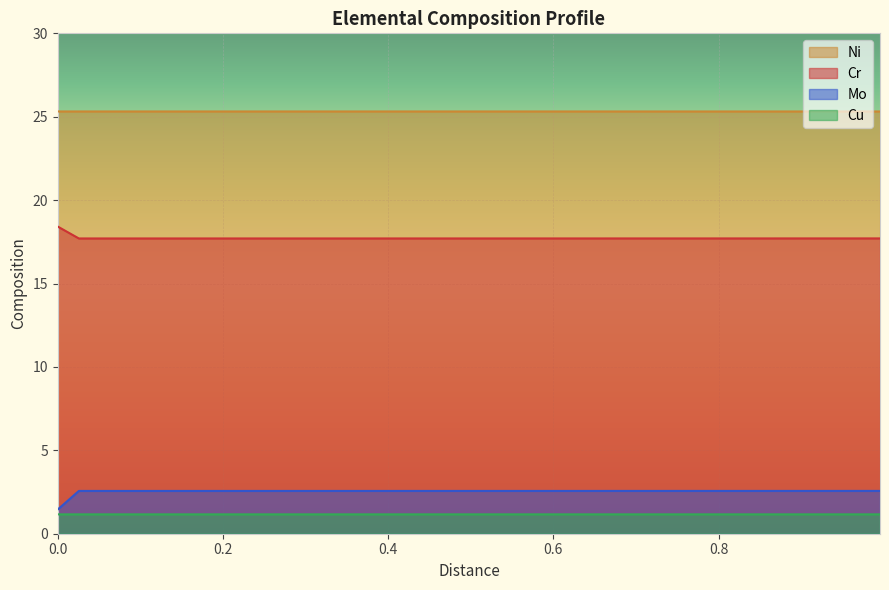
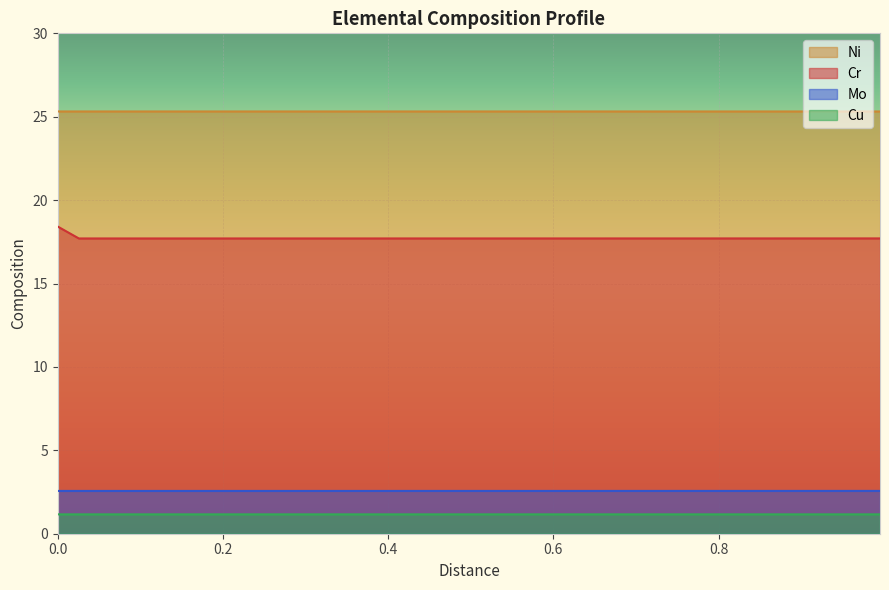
Mo, 0.0: 1.5 -> 2.6
